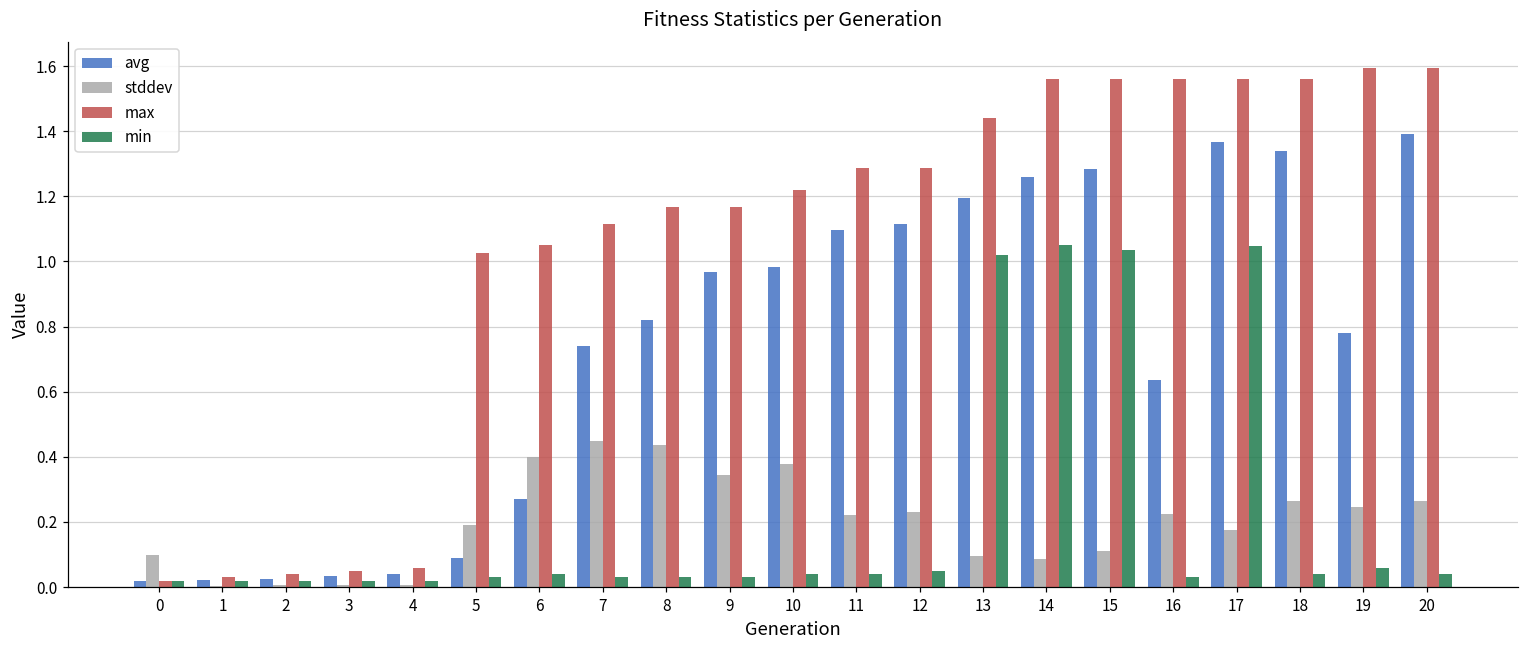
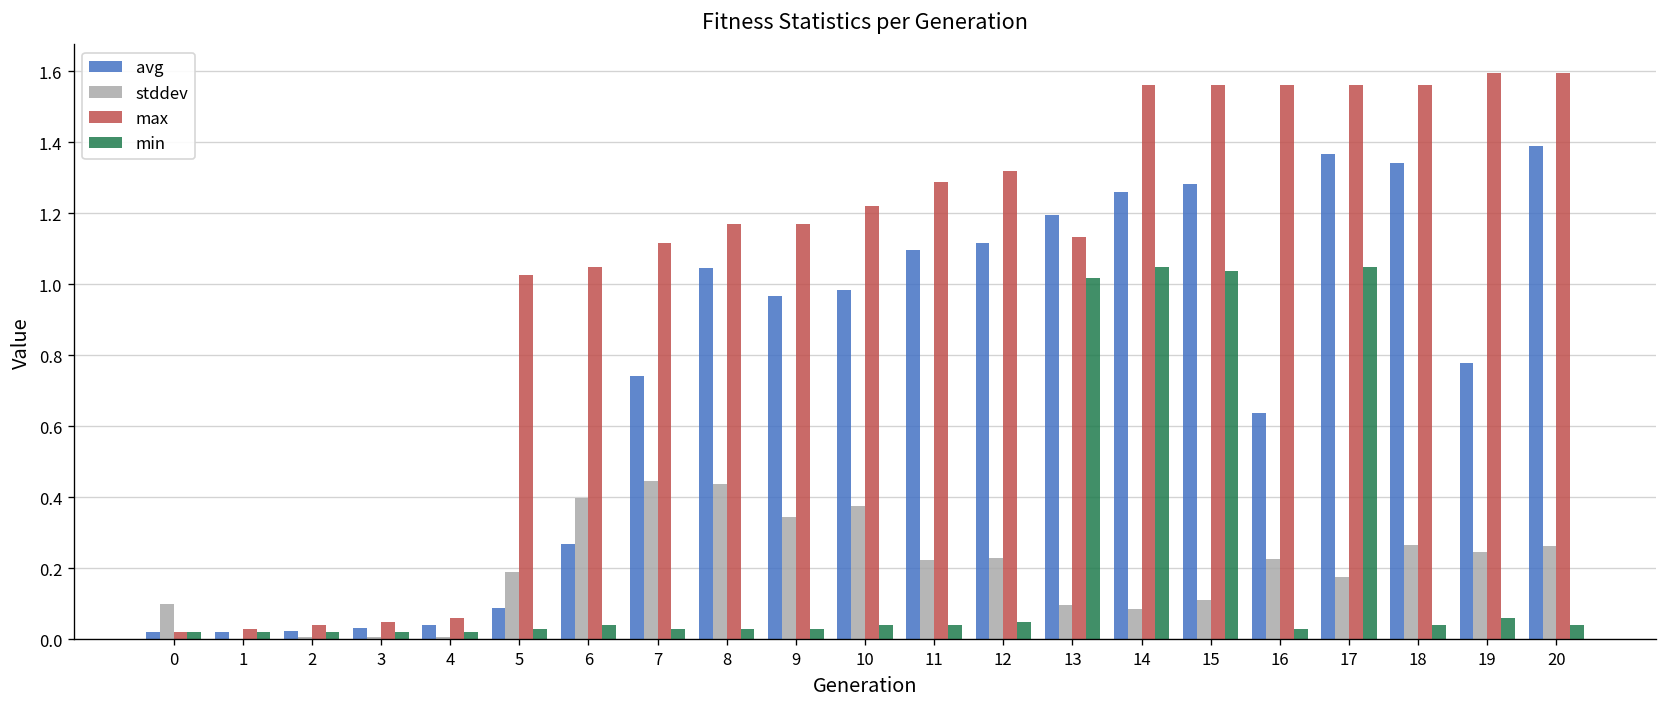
avg, 8: 0.82 -> 1.05
max, 12: 1.29 -> 1.32
max, 13: 1.44 -> 1.13
